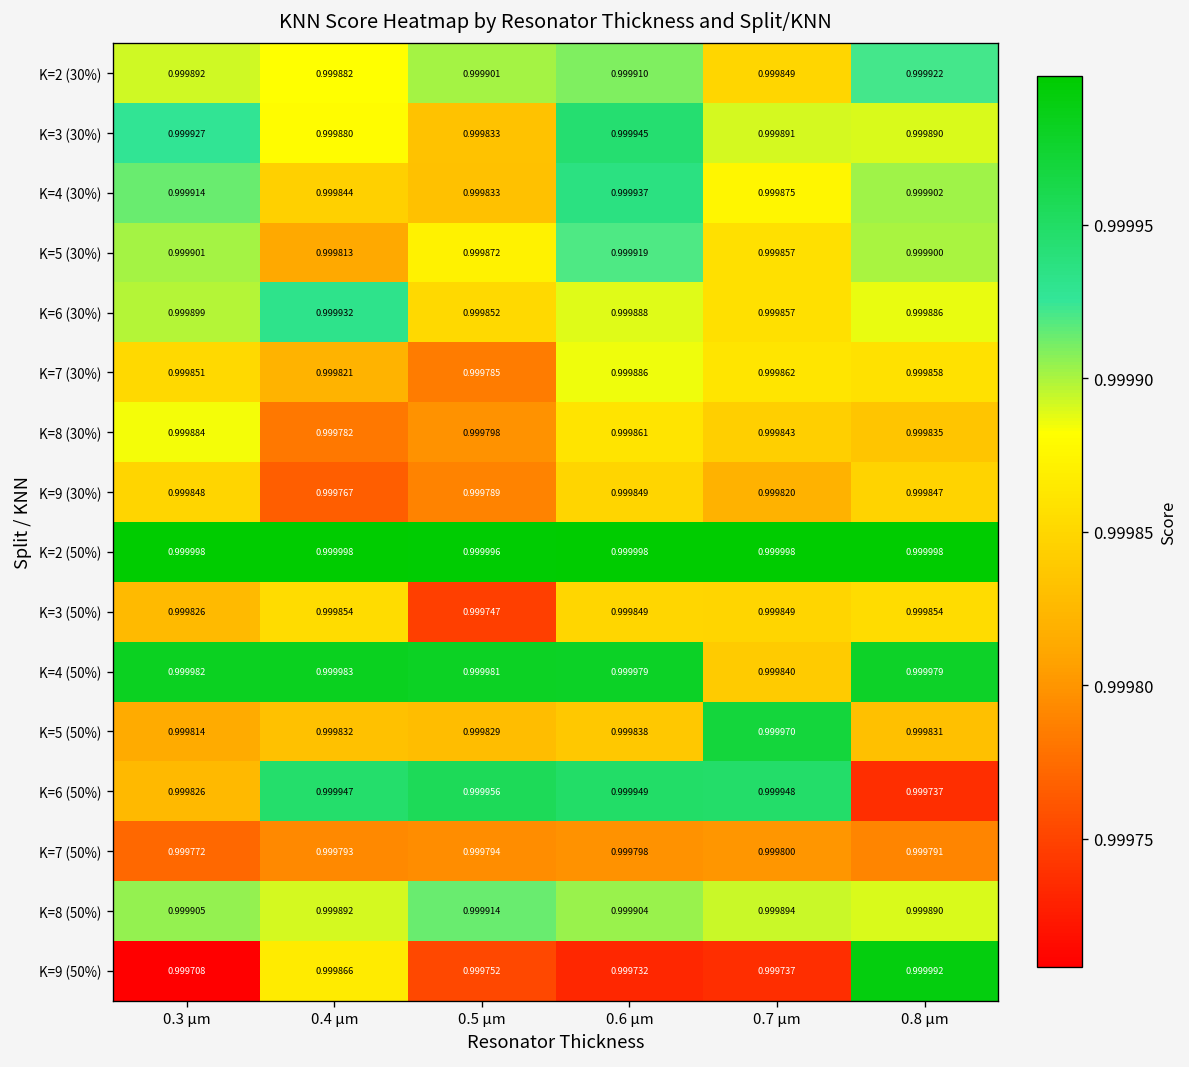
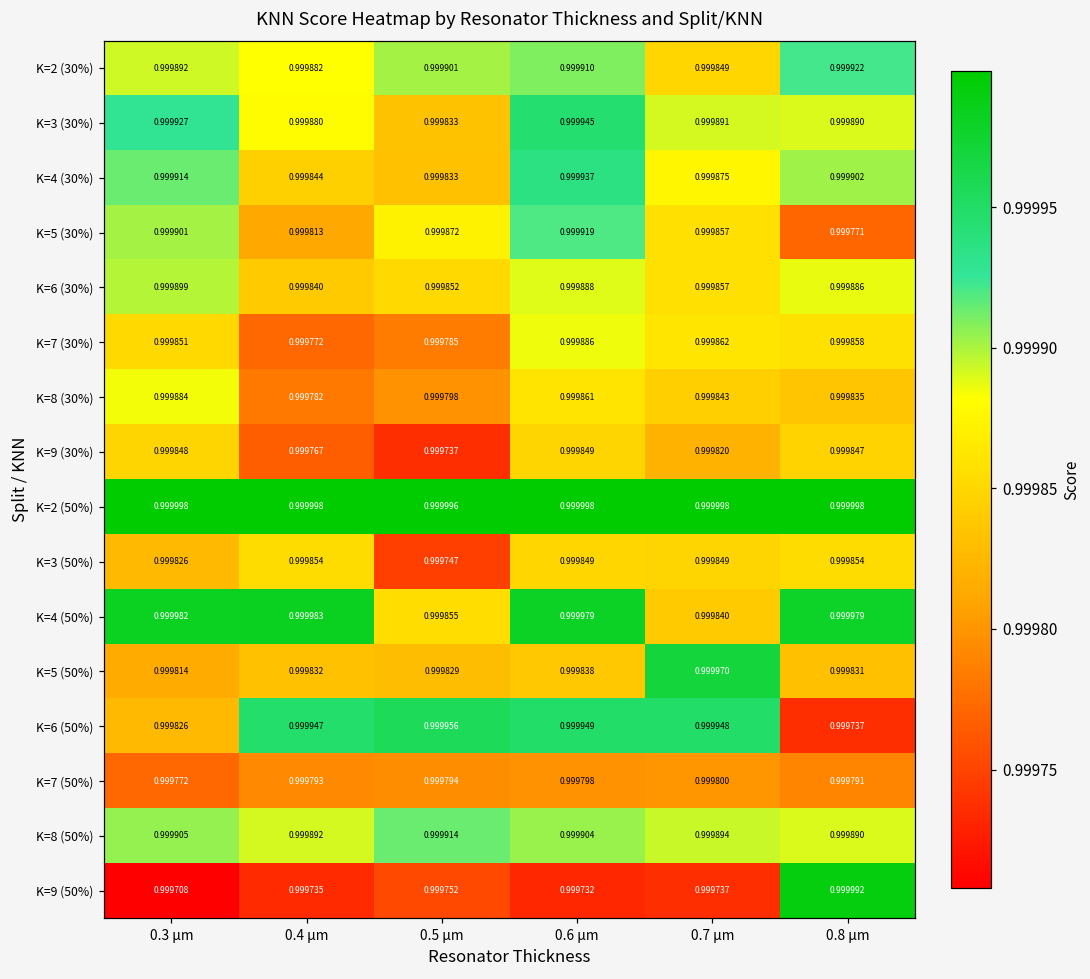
K=5 (30%), 0.8 µm: 0.999900 -> 0.999771
K=6 (30%), 0.4 µm: 0.999932 -> 0.999840
K=7 (30%), 0.4 µm: 0.999821 -> 0.999772
K=9 (30%), 0.5 µm: 0.999789 -> 0.999737
K=4 (50%), 0.5 µm: 0.999981 -> 0.999855
K=9 (50%), 0.4 µm: 0.999866 -> 0.999735
